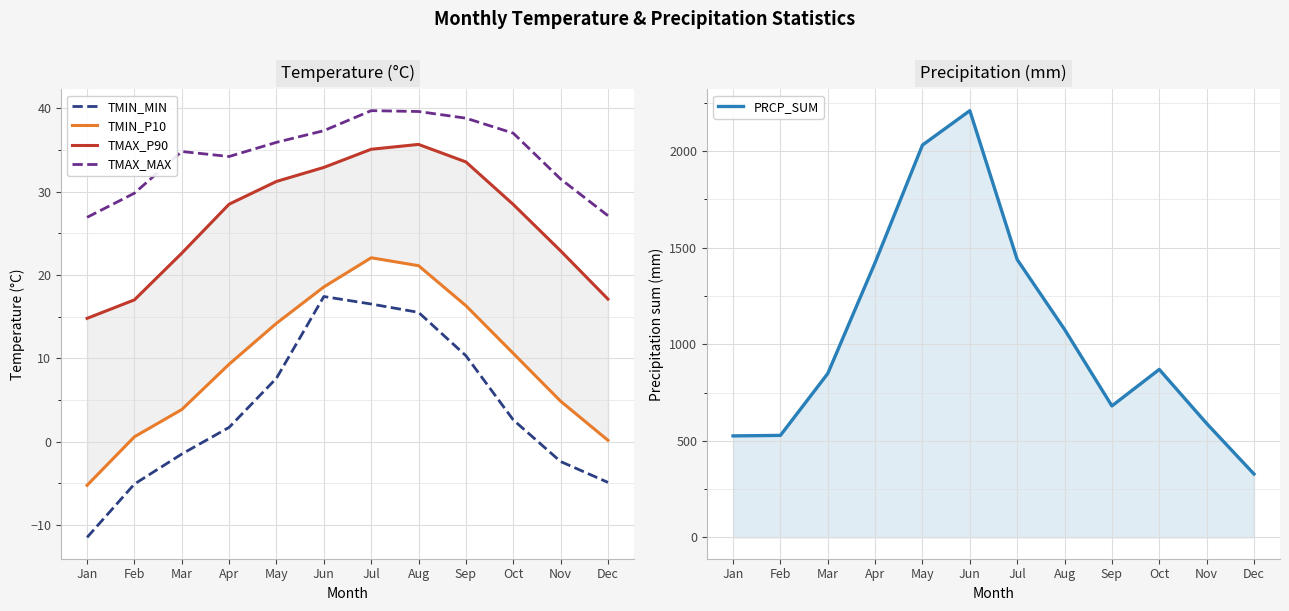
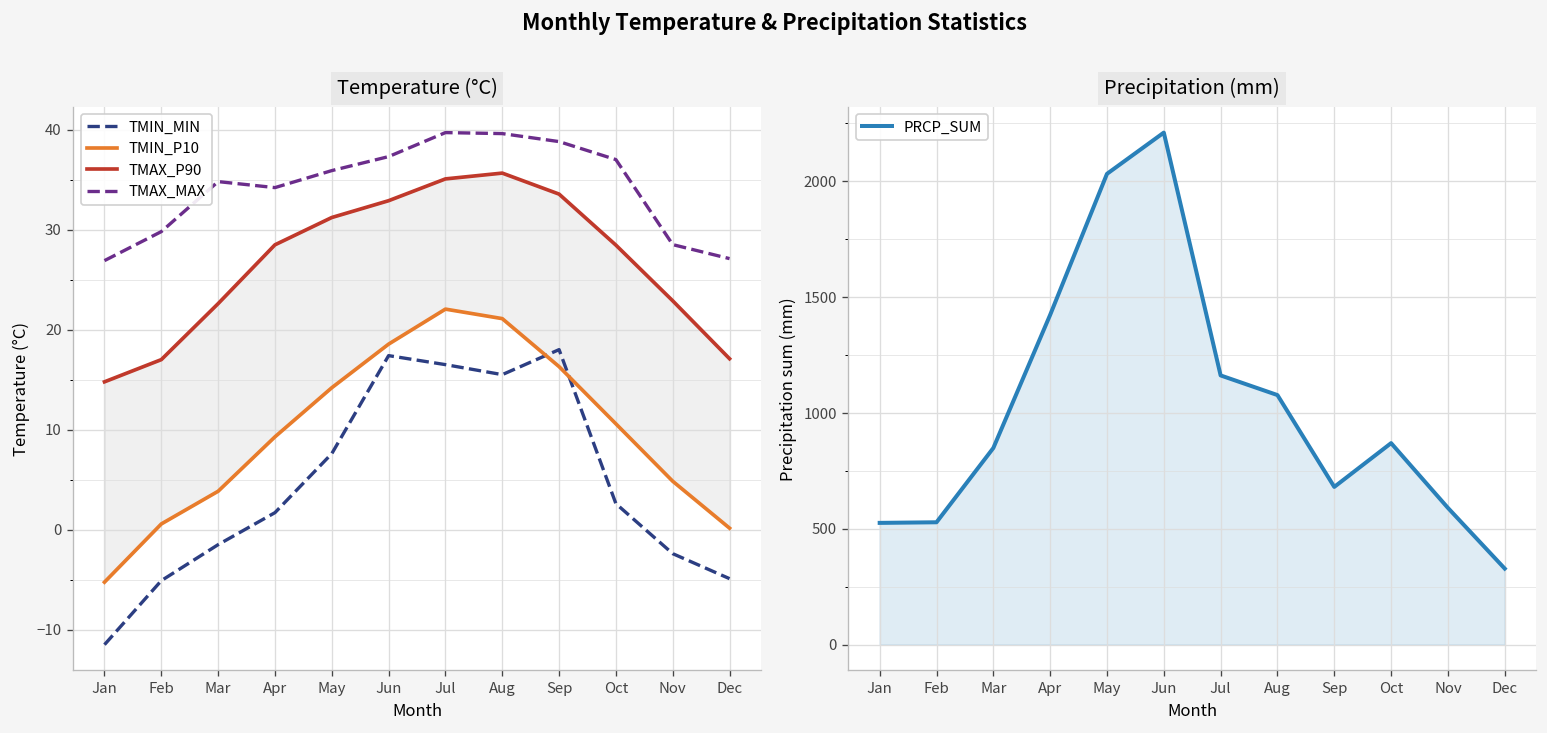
Temperature (°C), TMIN_MIN, Sep: 10 -> 18
Temperature (°C), TMAX_MAX, Nov: 32 -> 29
Precipitation (mm), Jul: 1440 -> 1160
